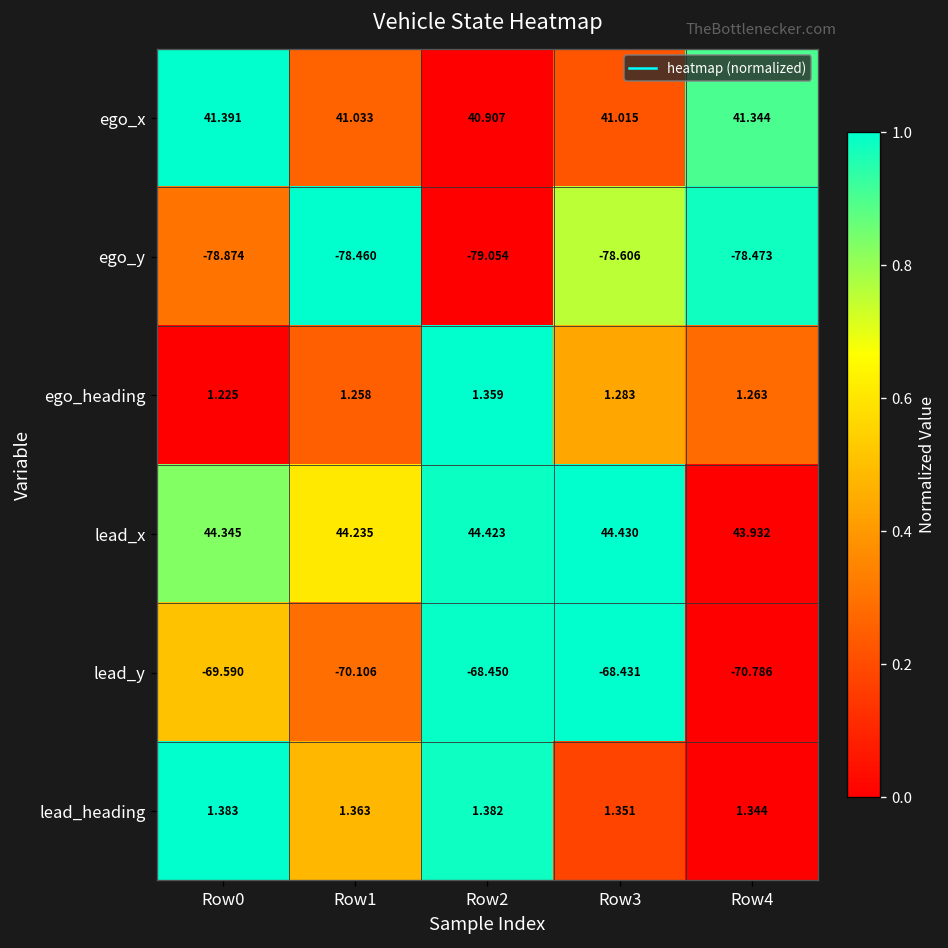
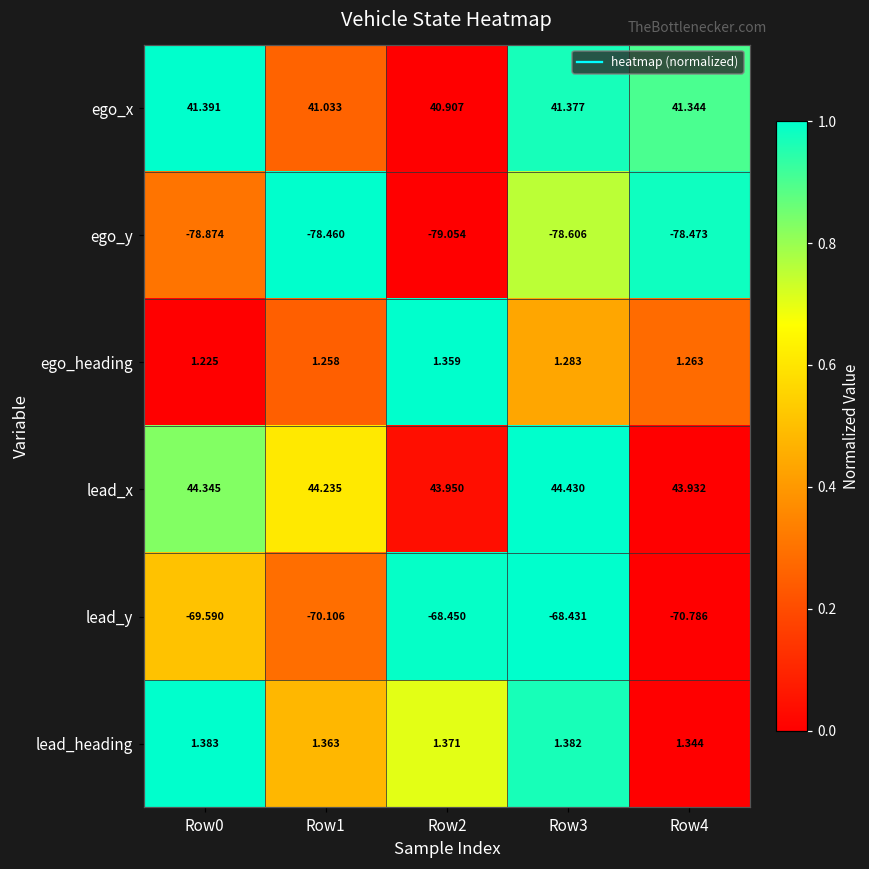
ego_x, Row3: 41.015 -> 41.377
lead_x, Row2: 44.423 -> 43.950
lead_heading, Row2: 1.382 -> 1.371
lead_heading, Row3: 1.351 -> 1.382
